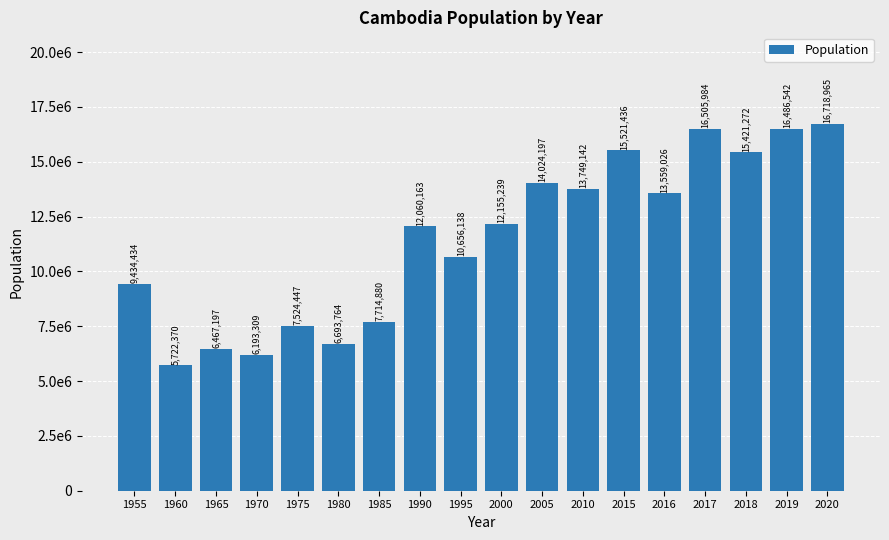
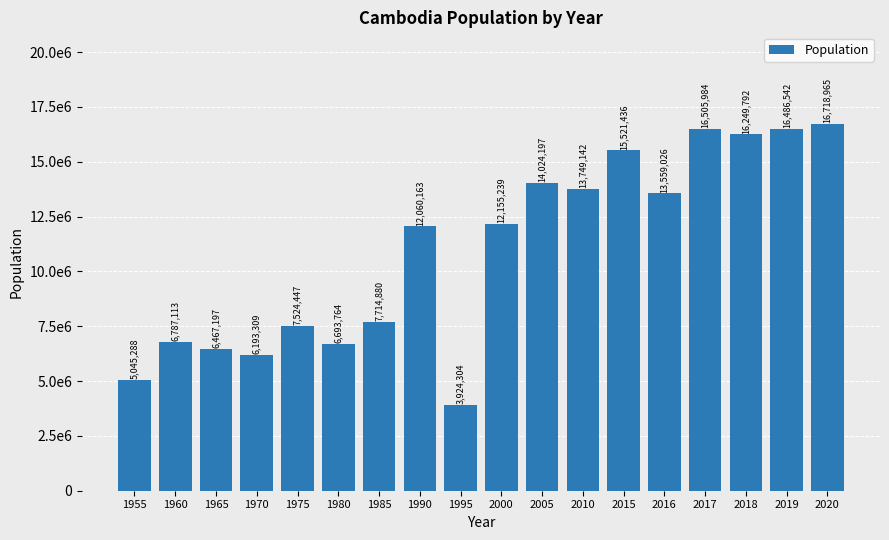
1955: 9,434,434 -> 5,045,288
1960: 5,722,370 -> 6,787,113
1995: 10,656,138 -> 3,924,304
2018: 15,421,272 -> 16,249,792
